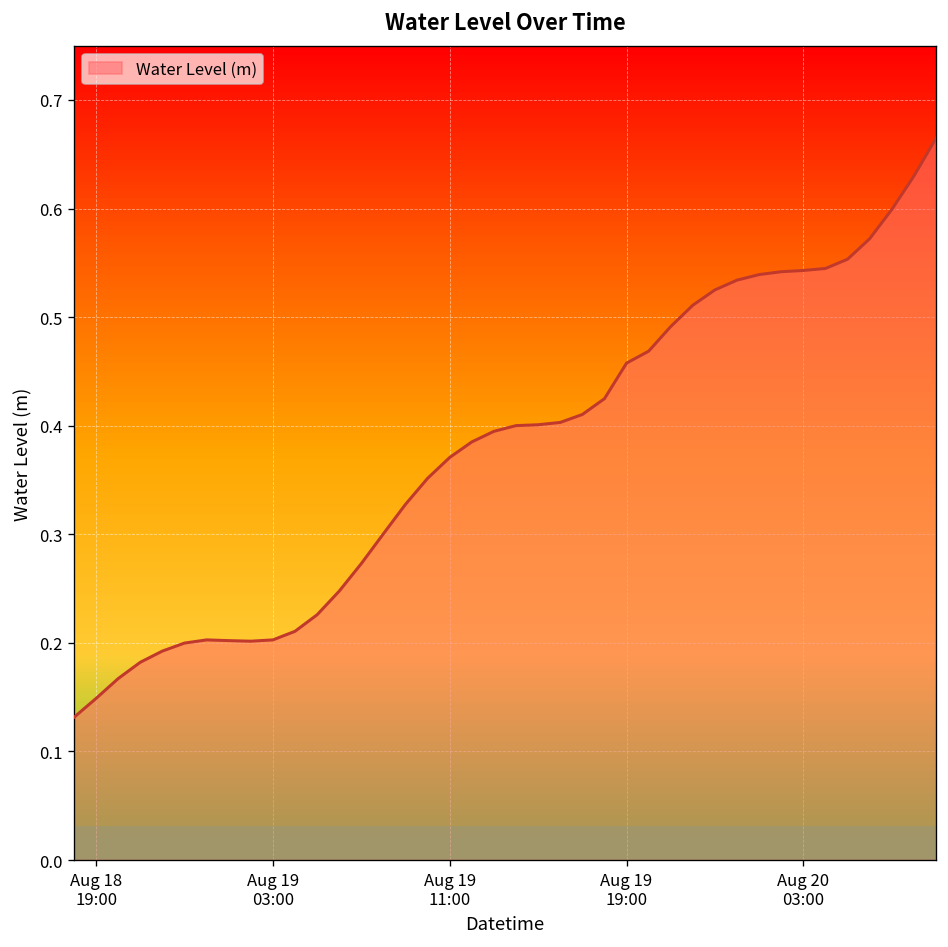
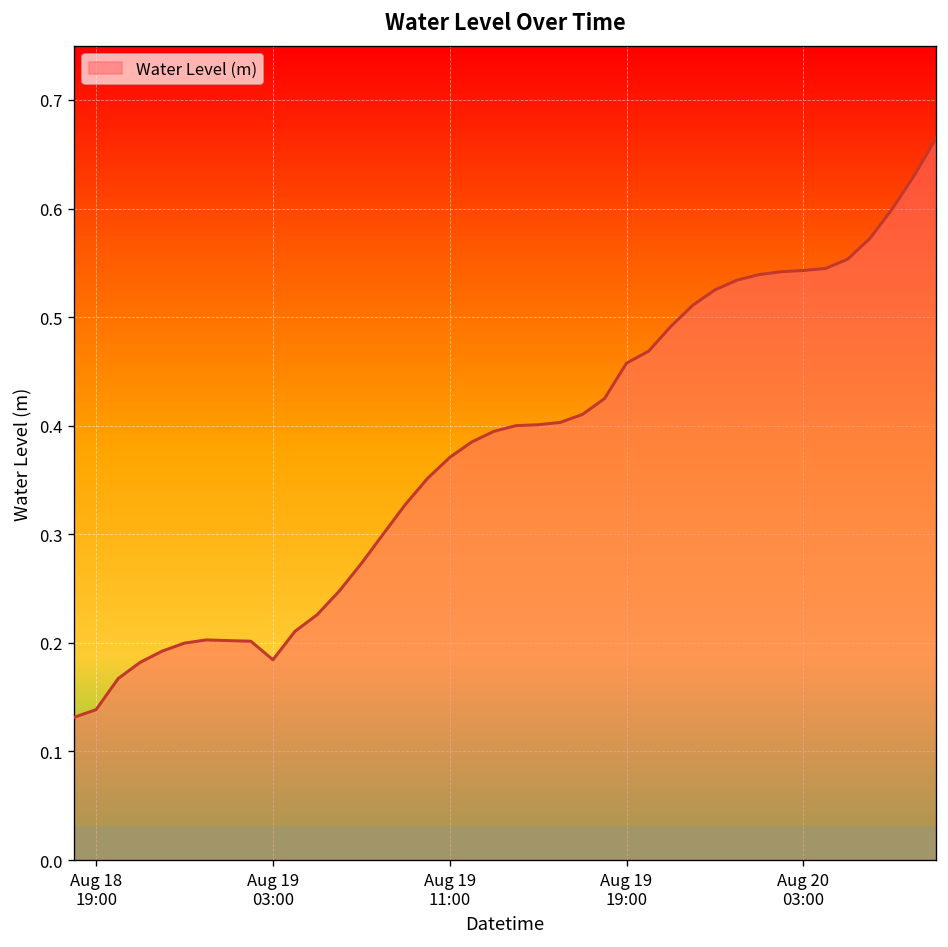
Aug 18 19:00: 0.15 -> 0.14
Aug 19 03:00: 0.20 -> 0.18
